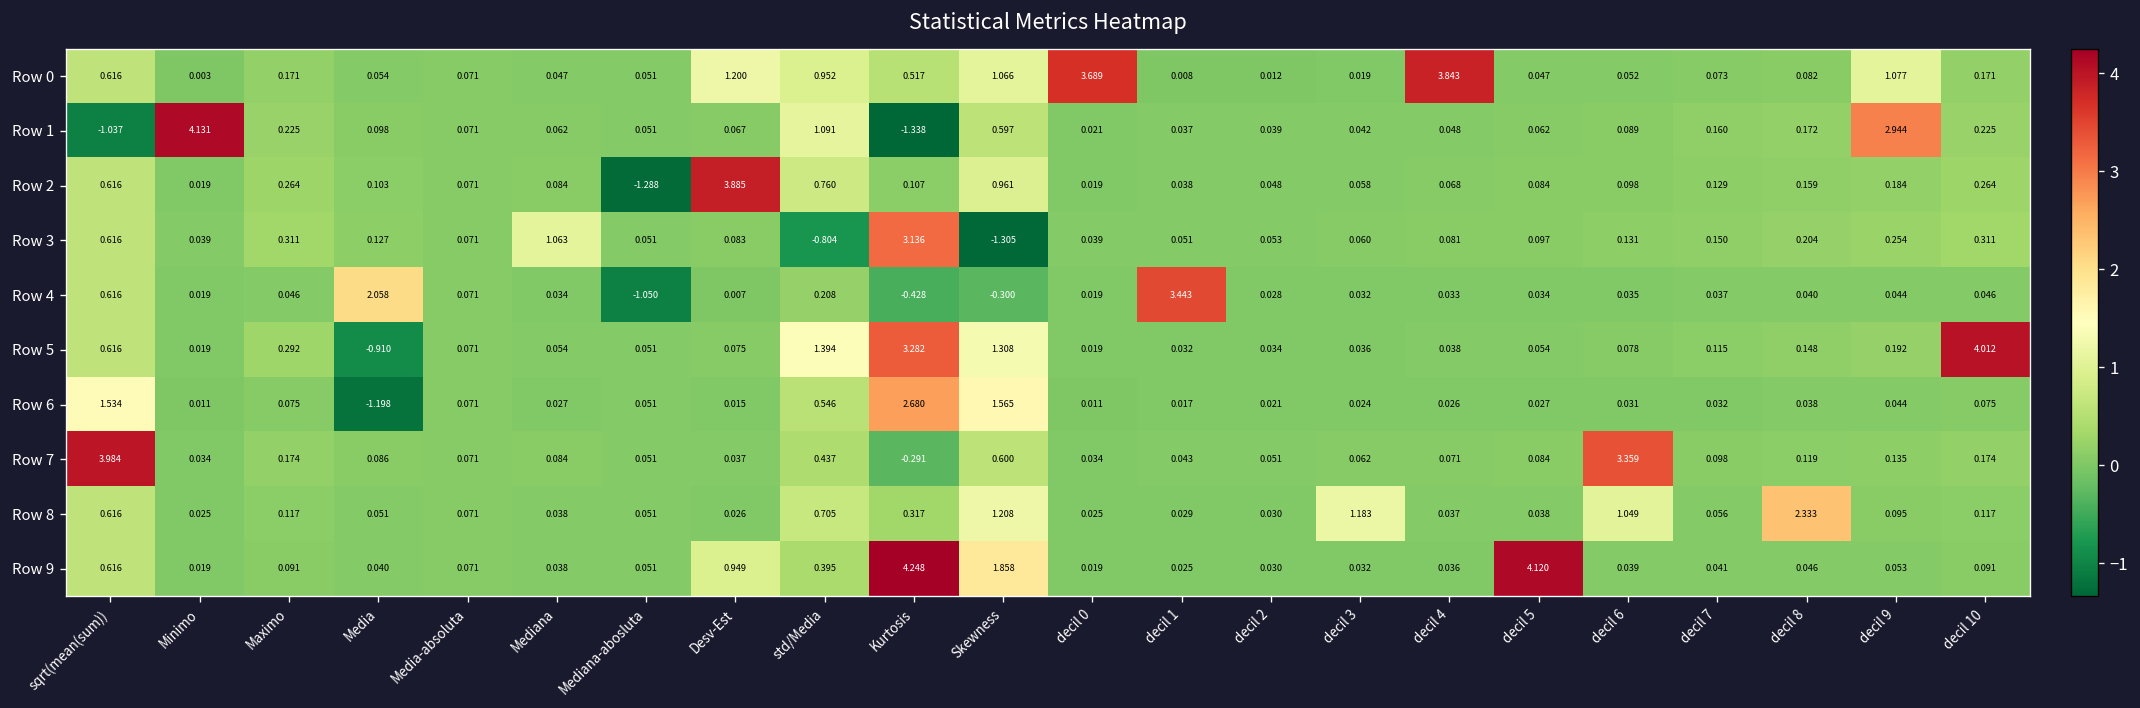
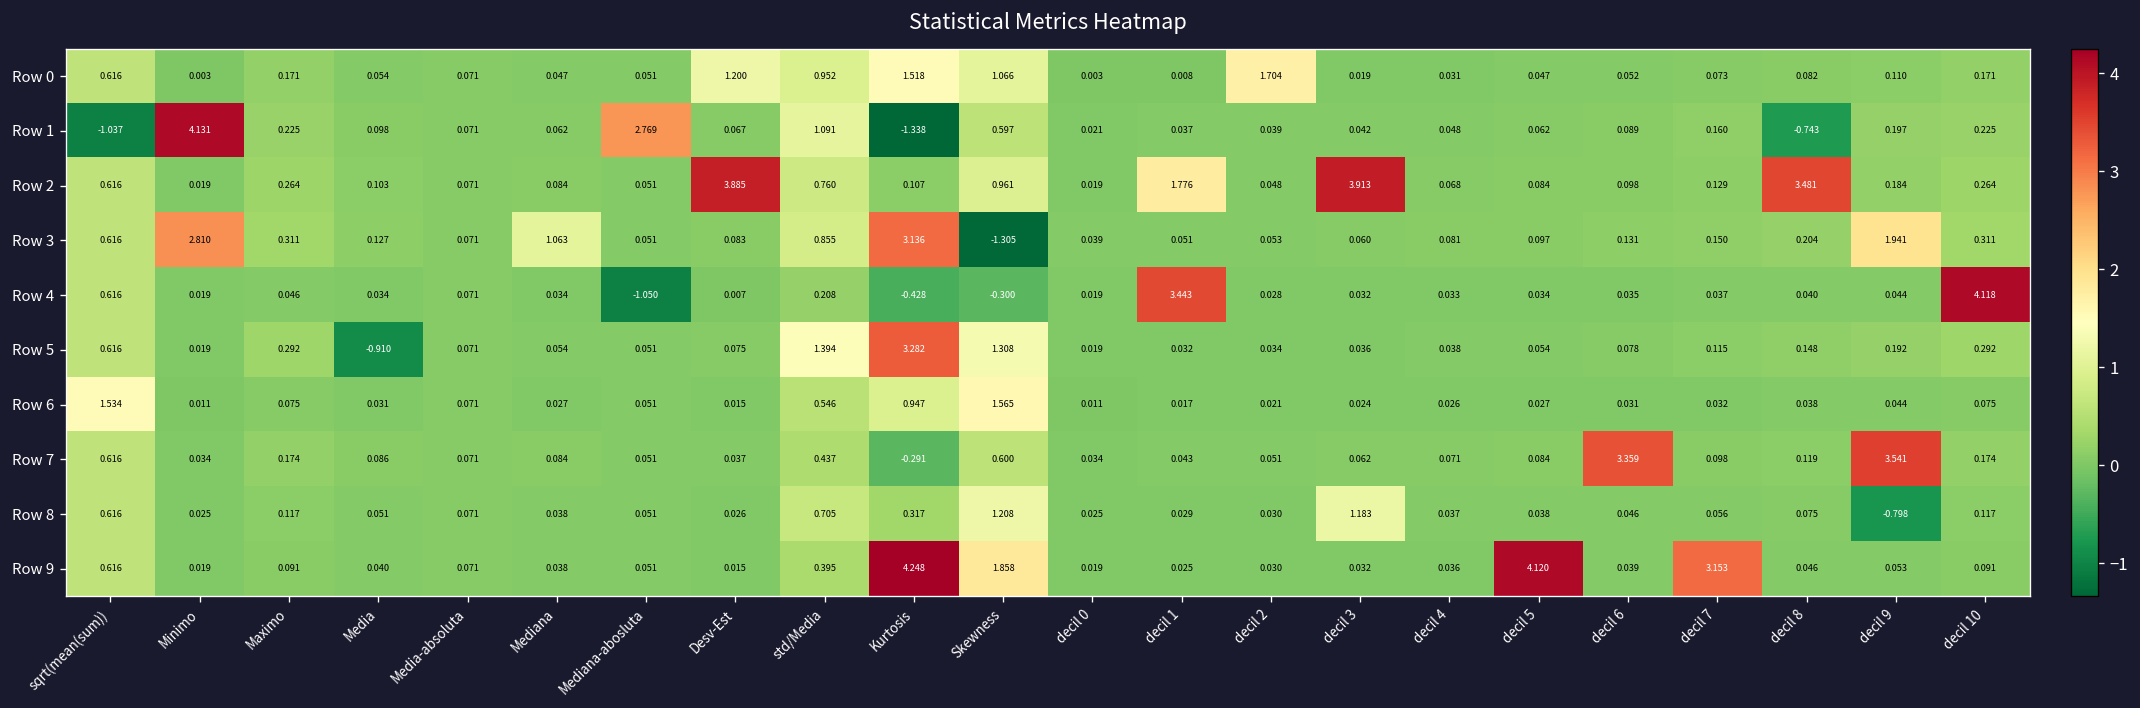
Row 0, Kurtosis: 0.517 -> 1.518
Row 0, decil 0: 3.689 -> 0.003
Row 0, decil 2: 0.012 -> 1.704
Row 0, decil 4: 3.843 -> 0.031
Row 0, decil 9: 1.077 -> 0.110
Row 1, Mediana-abosluta: 0.051 -> 2.769
Row 1, decil 8: 0.172 -> -0.743
Row 1, decil 9: 2.944 -> 0.197
Row 2, Mediana-abosluta: -1.288 -> 0.051
Row 2, decil 1: 0.038 -> 1.776
Row 2, decil 3: 0.058 -> 3.913
Row 2, decil 8: 0.159 -> 3.481
Row 3, Minimo: 0.039 -> 2.810
Row 3, std/Media: -0.804 -> 0.855
Row 3, decil 9: 0.254 -> 1.941
Row 4, Media: 2.058 -> 0.034
Row 4, decil 10: 0.046 -> 4.118
Row 5, decil 10: 4.012 -> 0.292
Row 6, Media: -1.198 -> 0.031
Row 6, Kurtosis: 2.680 -> 0.947
Row 7, sqrt(mean(sum)): 3.984 -> 0.616
Row 7, decil 9: 0.135 -> 3.541
Row 8, decil 6: 1.049 -> 0.046
Row 8, decil 8: 2.333 -> 0.075
Row 8, decil 9: 0.095 -> -0.798
Row 9, Desv-Est: 0.949 -> 0.015
Row 9, decil 7: 0.041 -> 3.153
